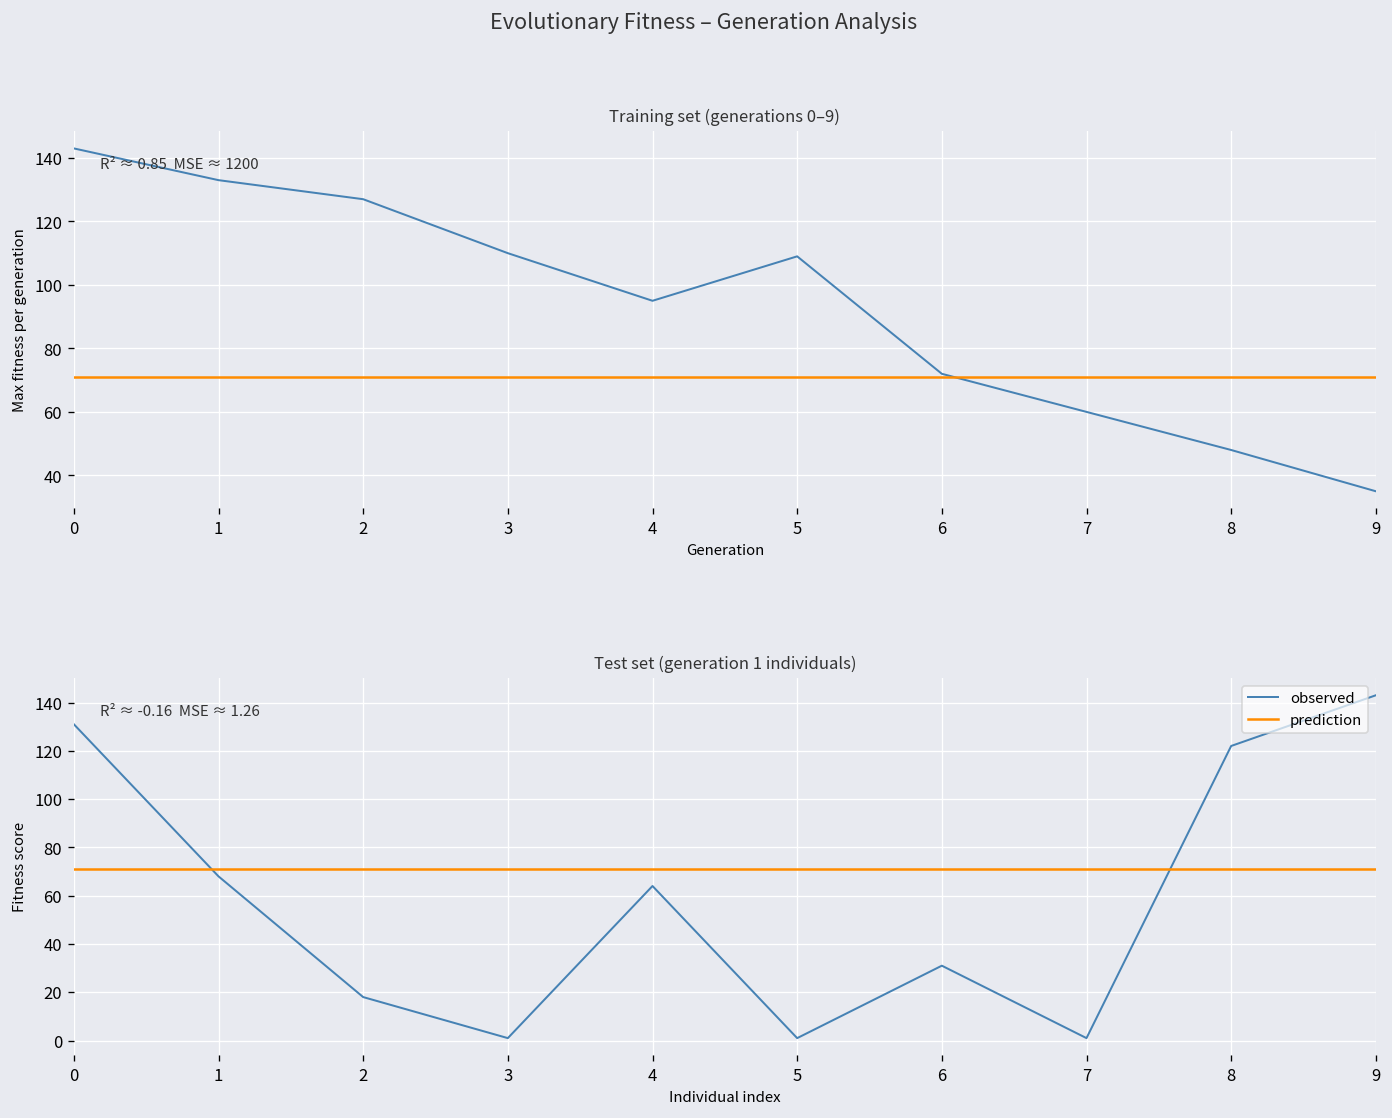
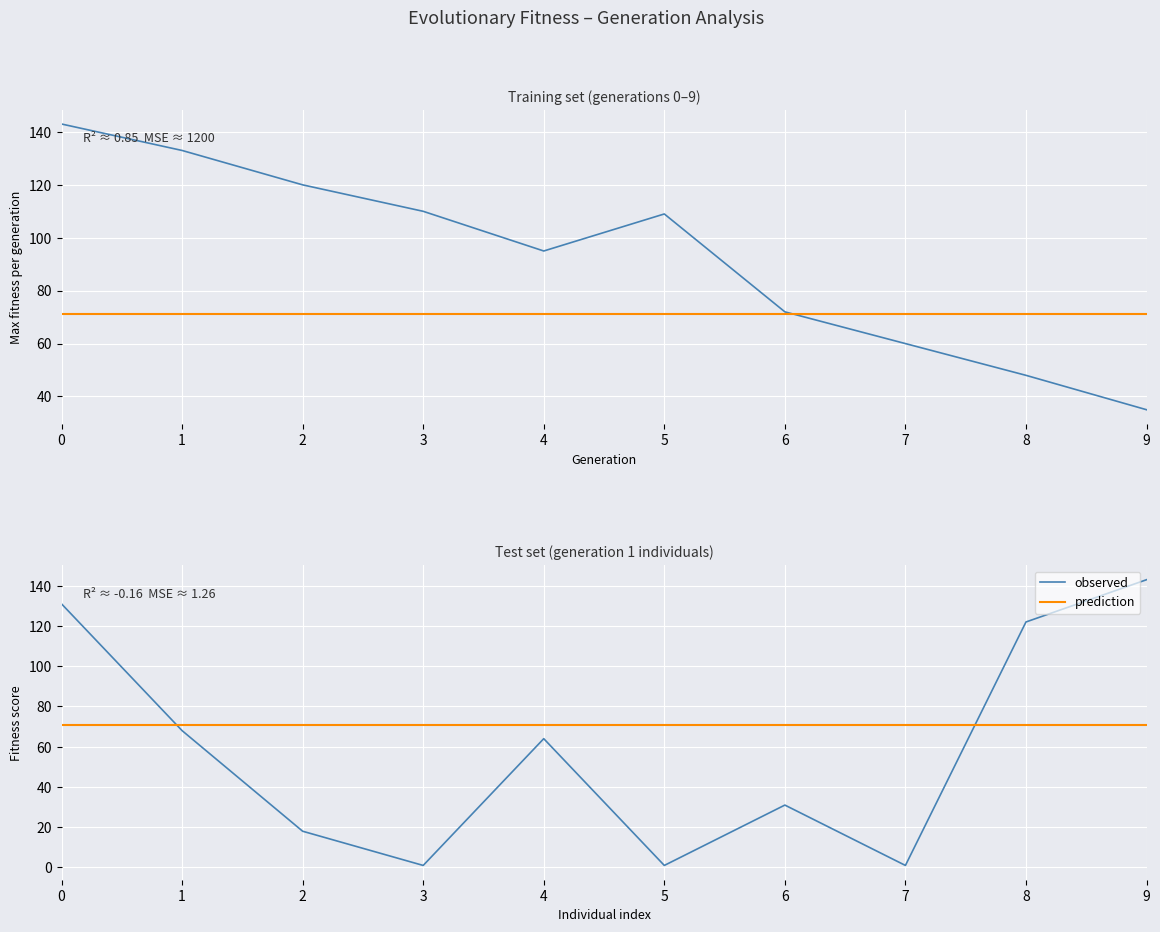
Training set (generations 0–9), observed, 2: 127 -> 120
